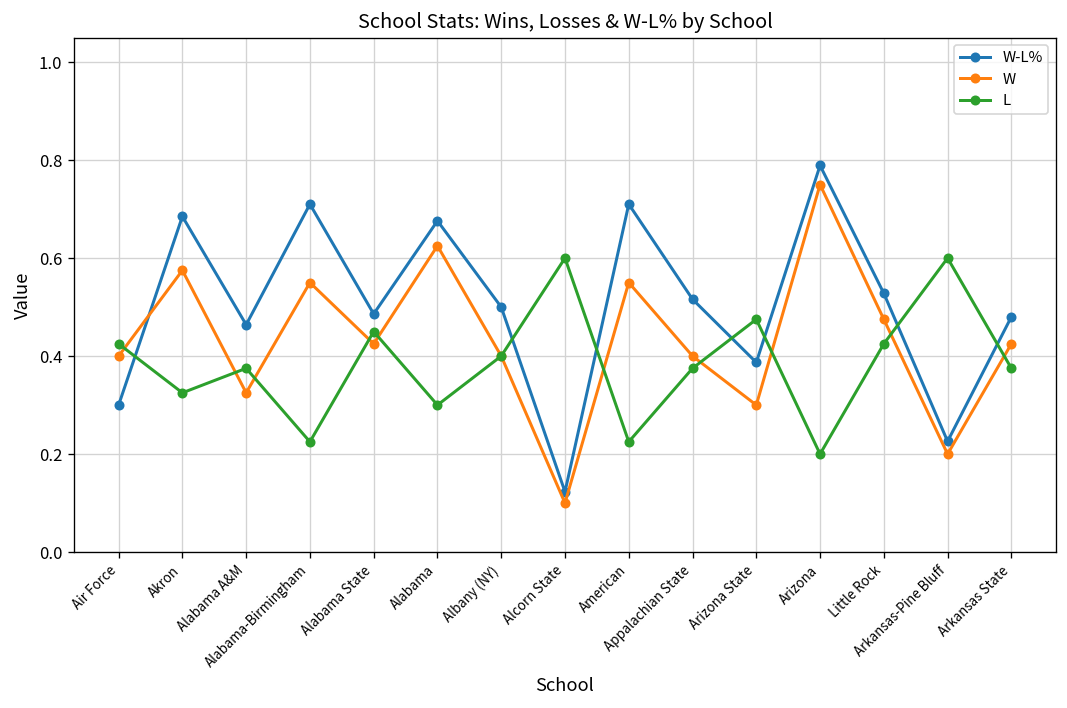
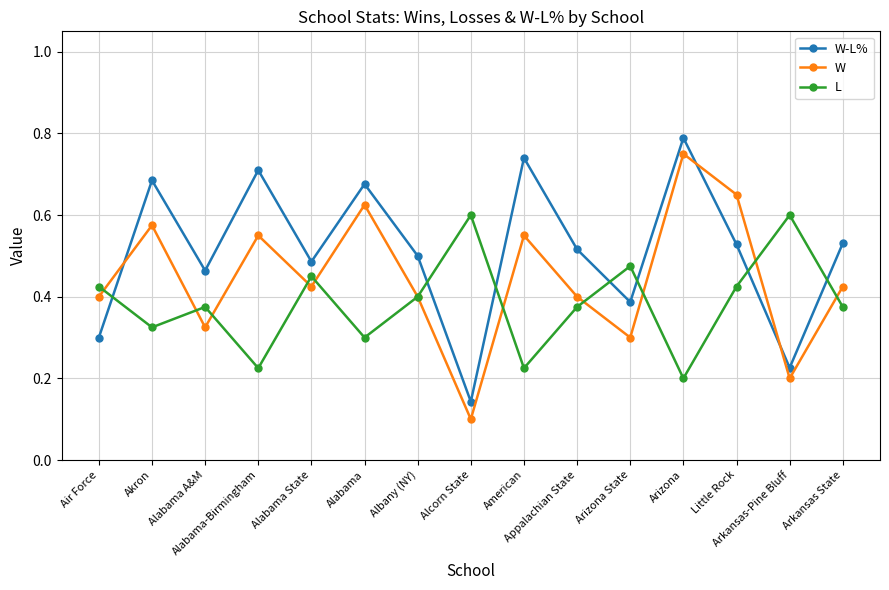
W-L%, Alcorn State: 0.12 -> 0.14
W-L%, American: 0.71 -> 0.74
W, Little Rock: 0.48 -> 0.65
W-L%, Arkansas State: 0.48 -> 0.53
